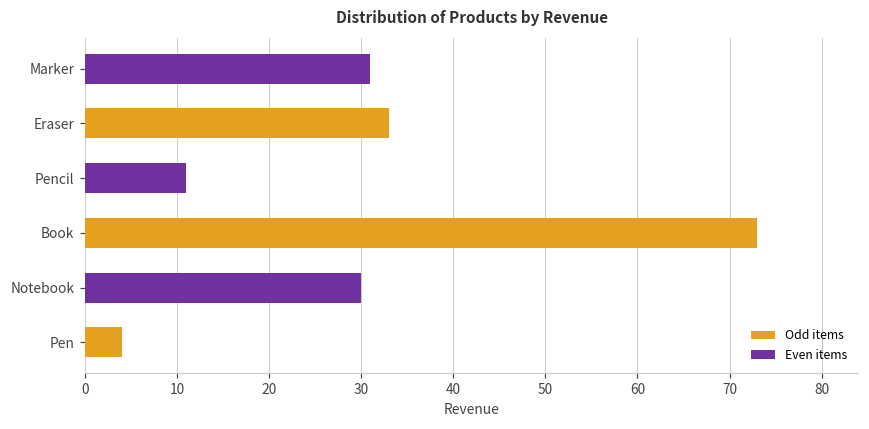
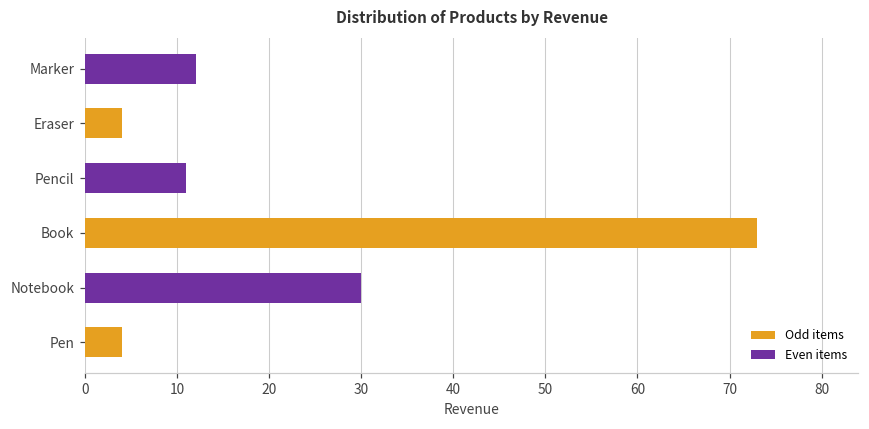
Marker: 31 -> 12
Eraser: 33 -> 4
